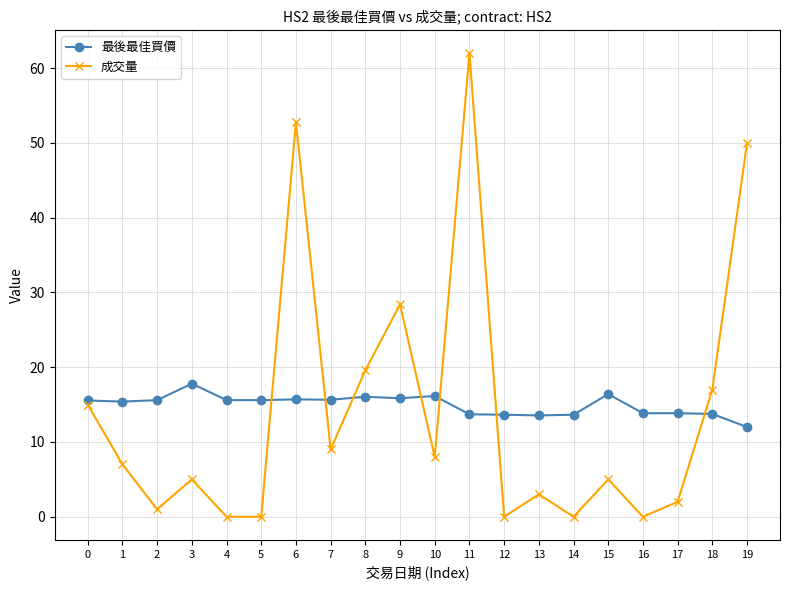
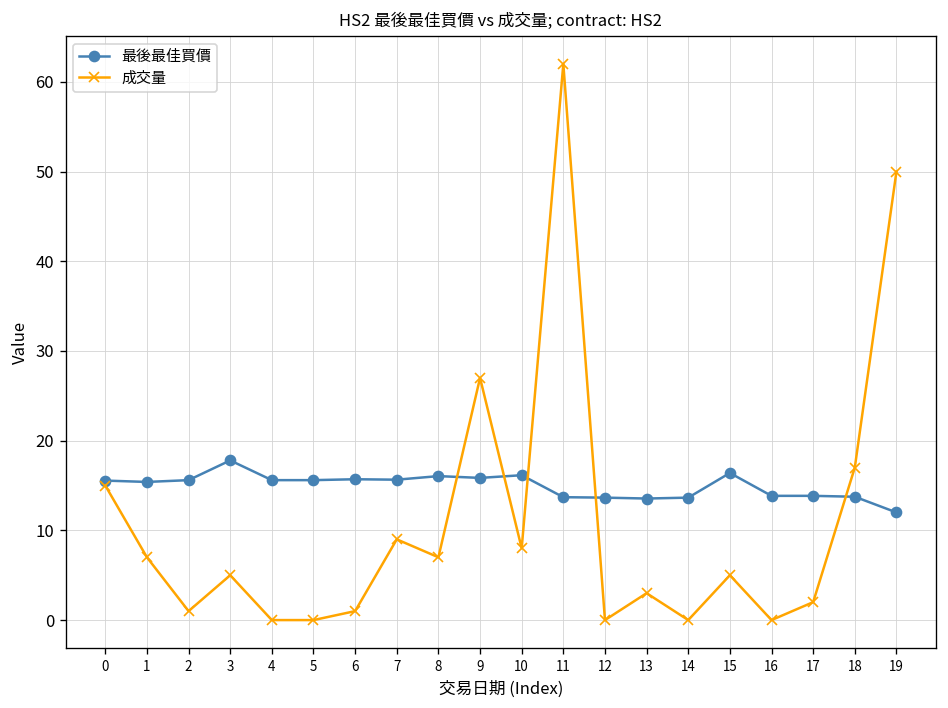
成交量, 6: 53 -> 1
成交量, 8: 20 -> 7
成交量, 9: 28 -> 27
